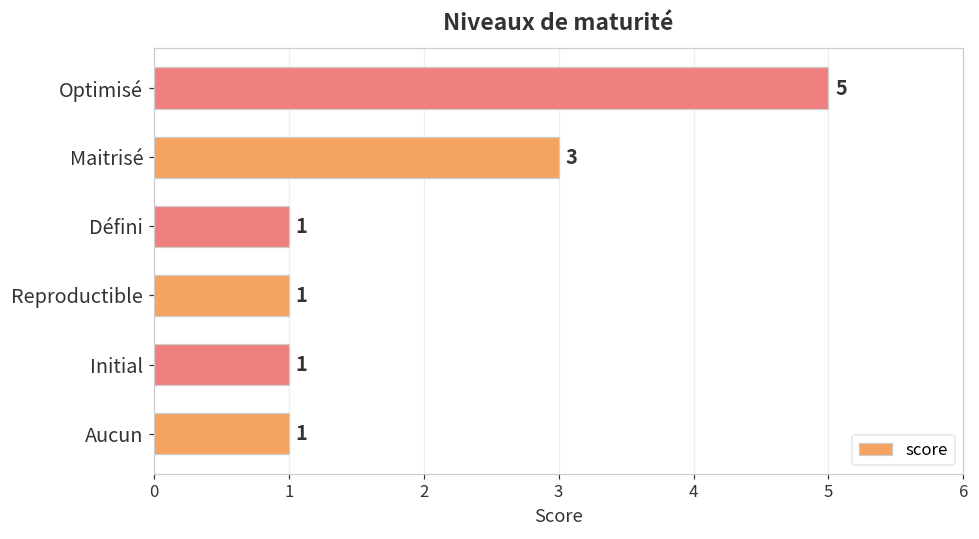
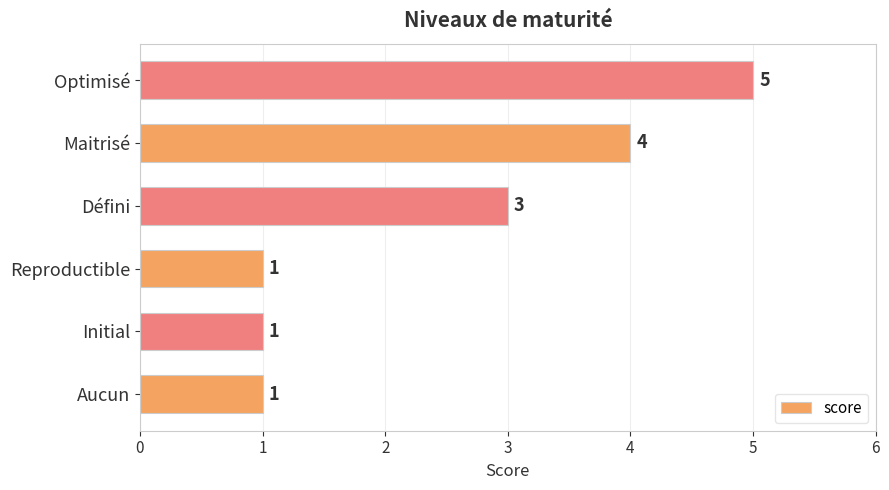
Maitrisé: 3 -> 4
Défini: 1 -> 3
